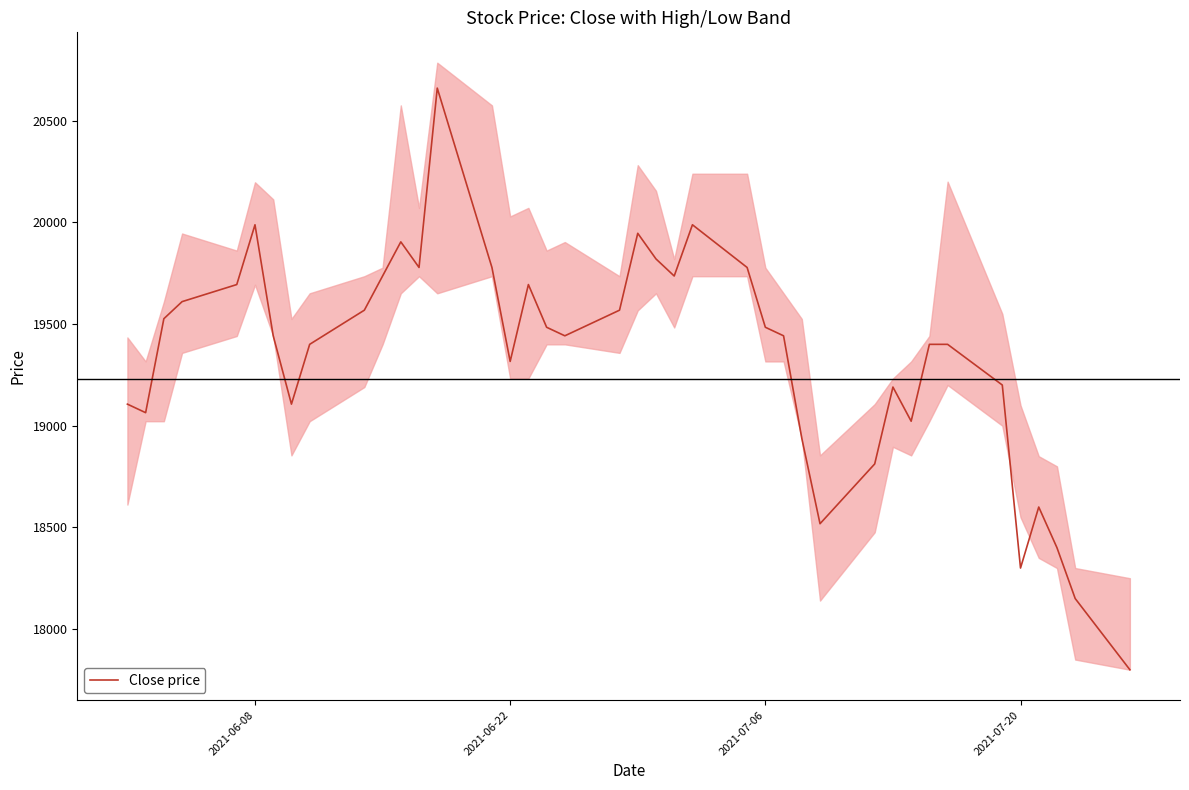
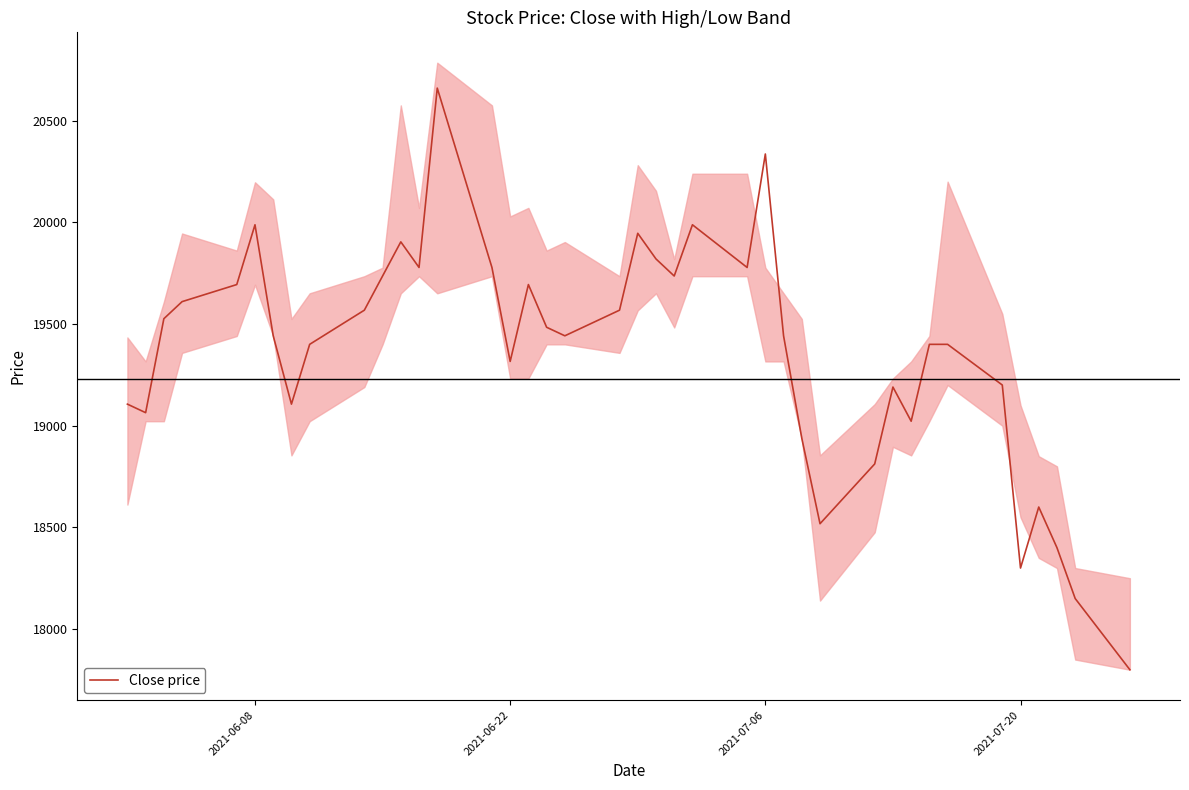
Close price, 2021-07-06: 19480 -> 20340
